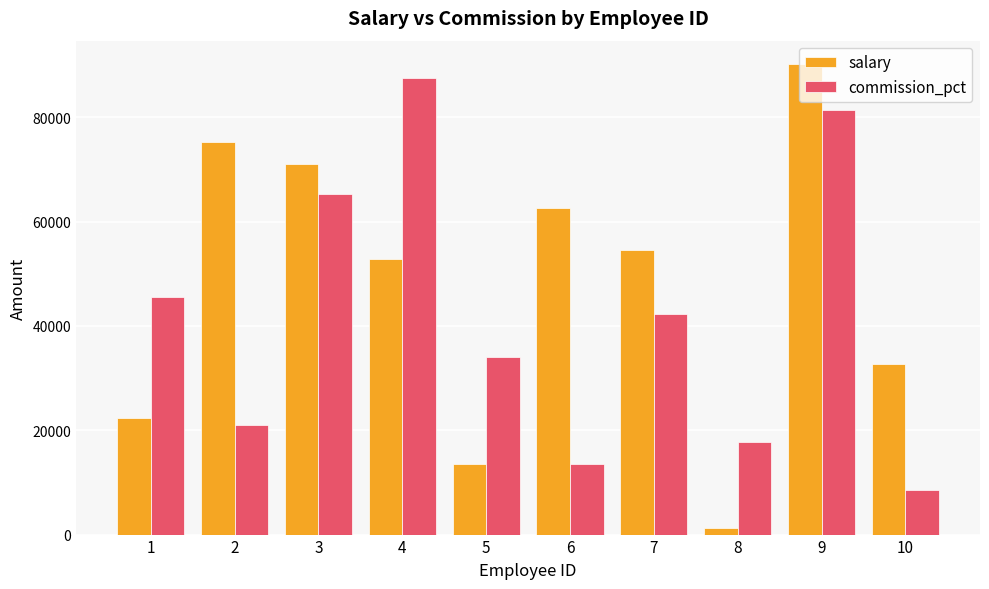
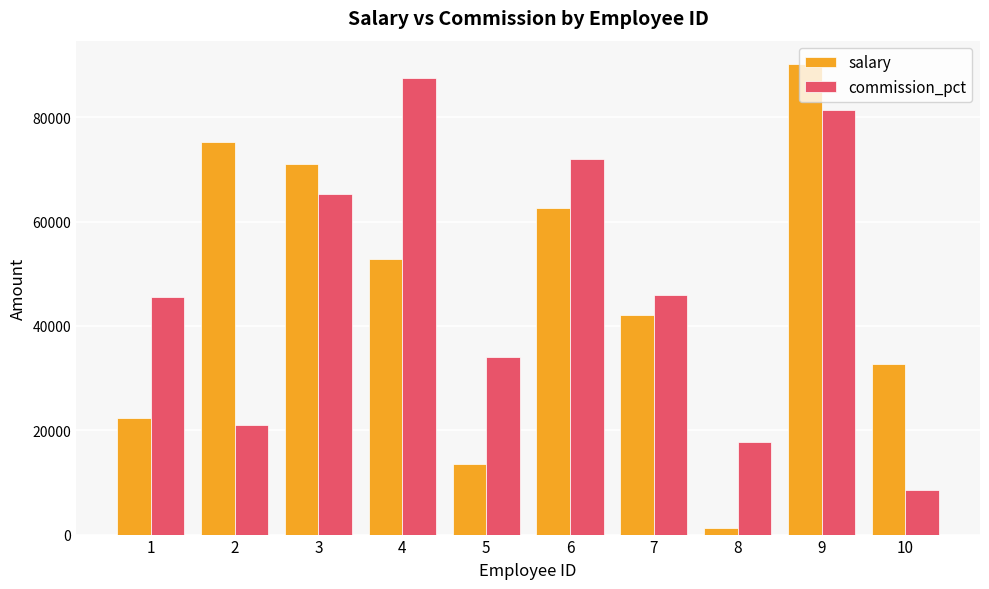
commission_pct, 6: 14000 -> 72000
salary, 7: 55000 -> 42000
commission_pct, 7: 42000 -> 46000
